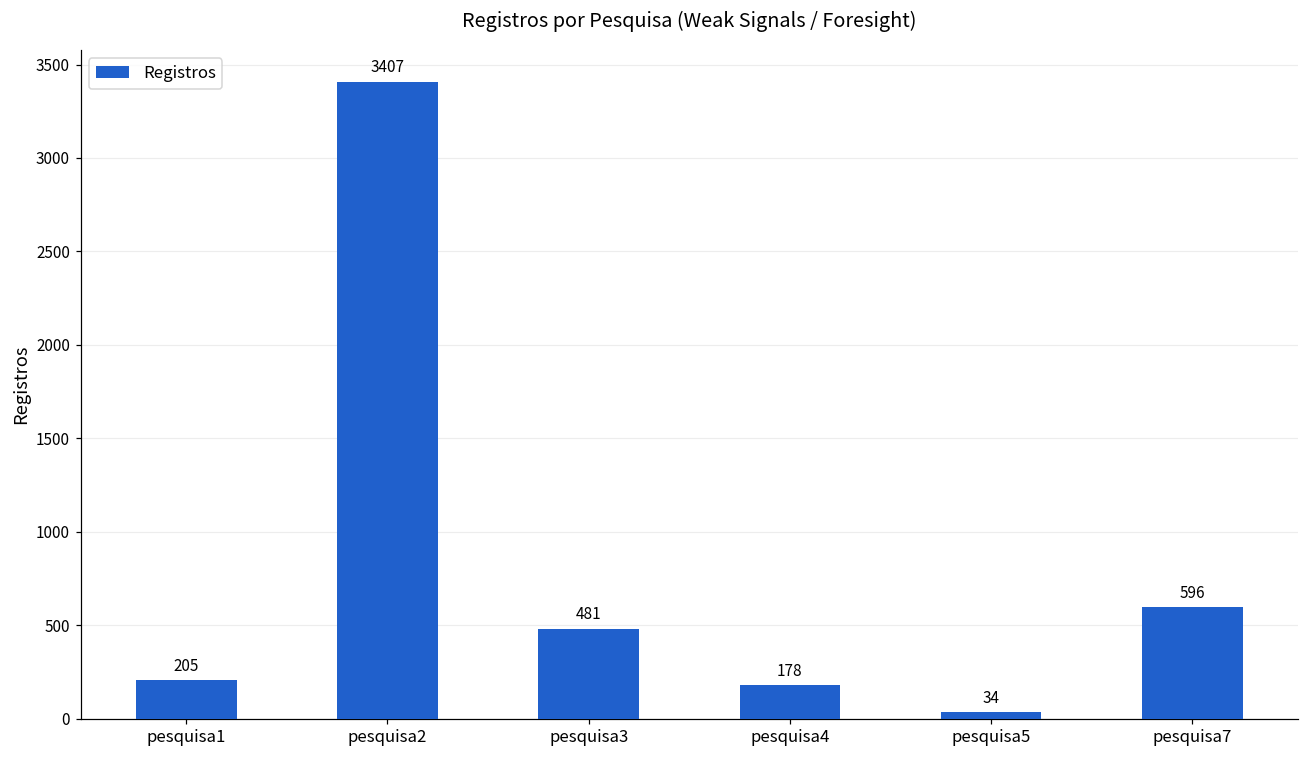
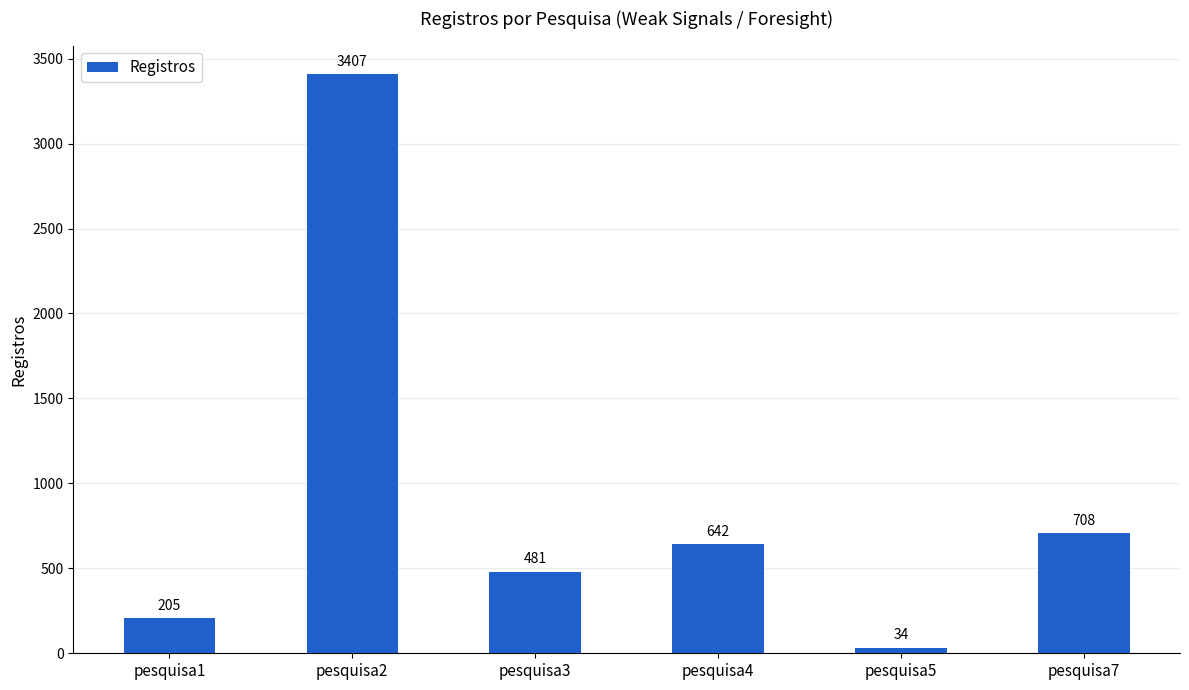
pesquisa4: 178 -> 642
pesquisa7: 596 -> 708
